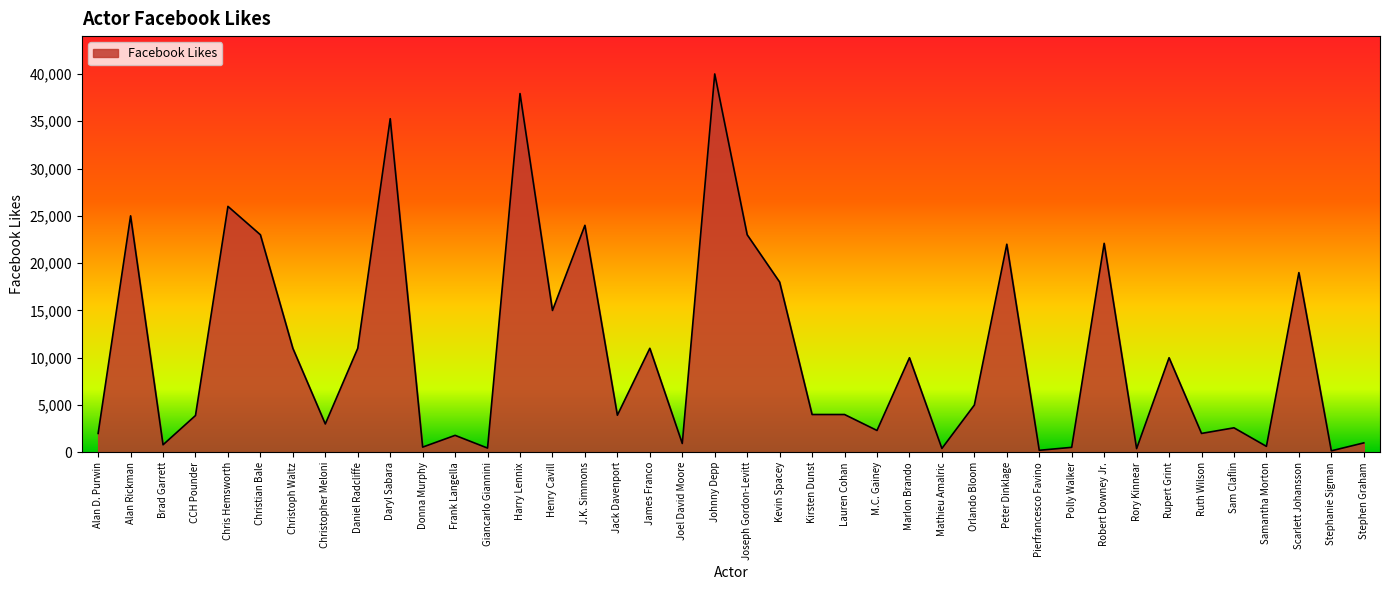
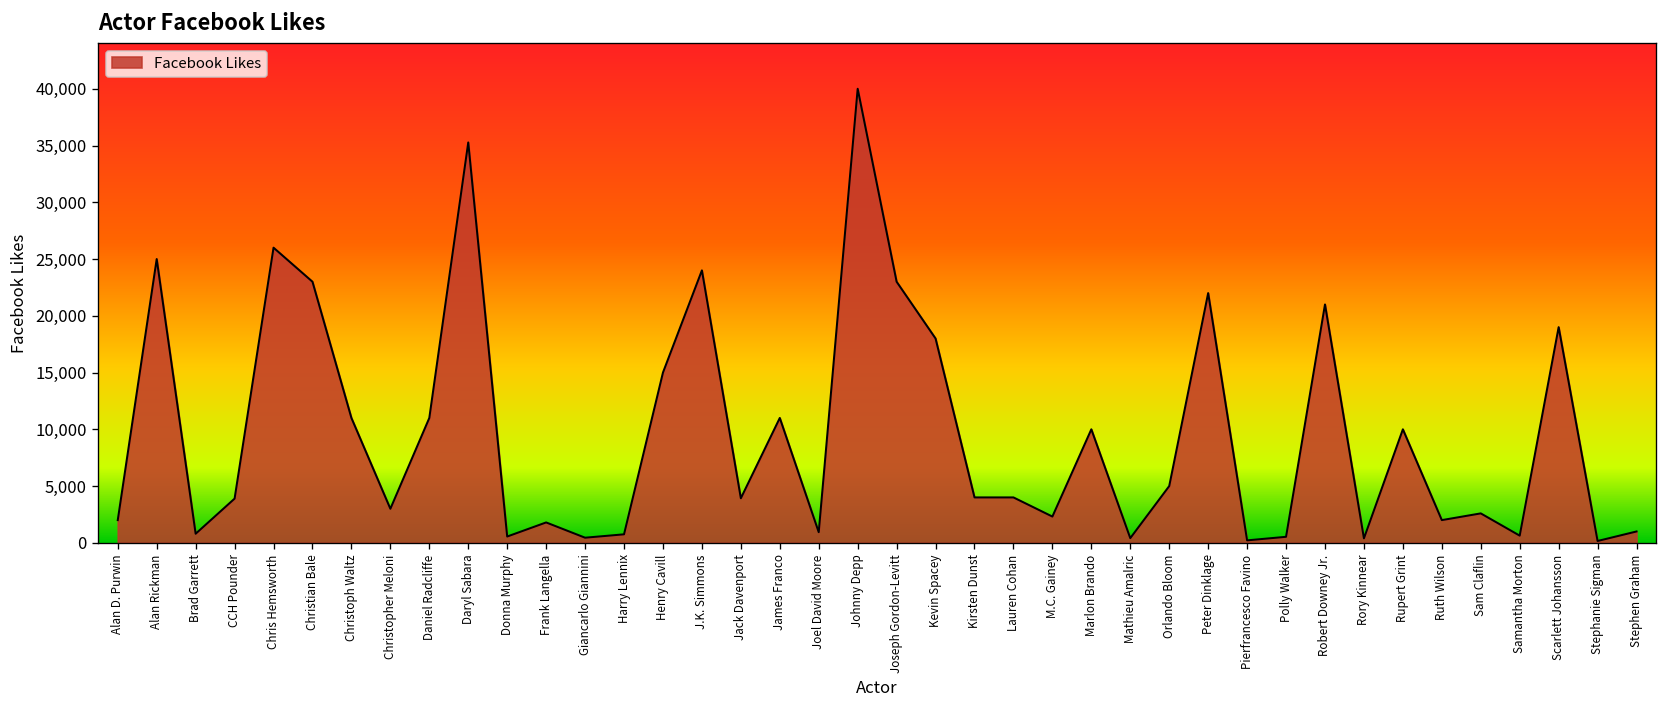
Harry Lennix: 38,000 -> 1,000
Robert Downey Jr.: 22,000 -> 21,000
